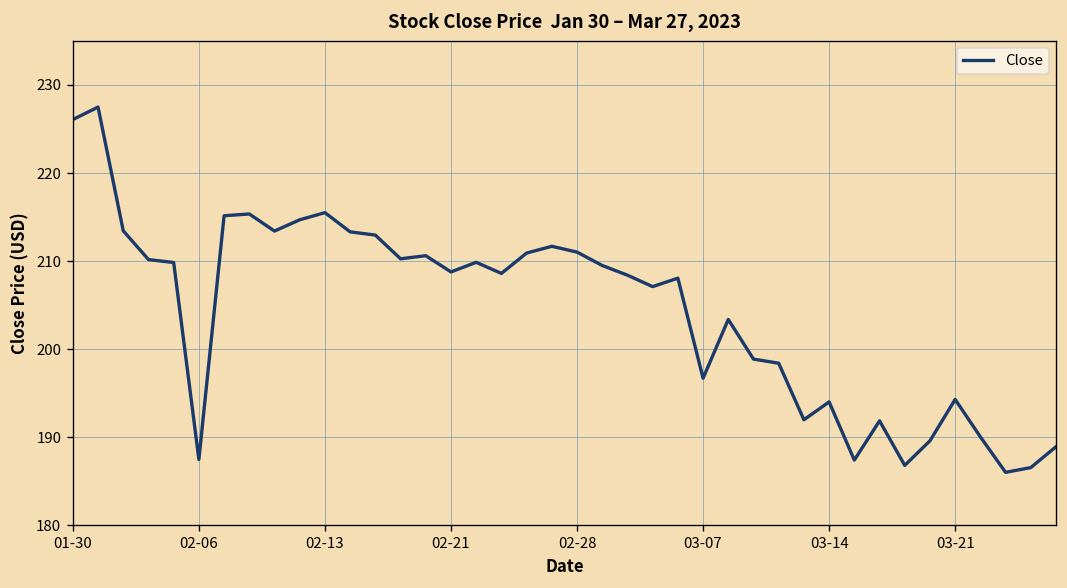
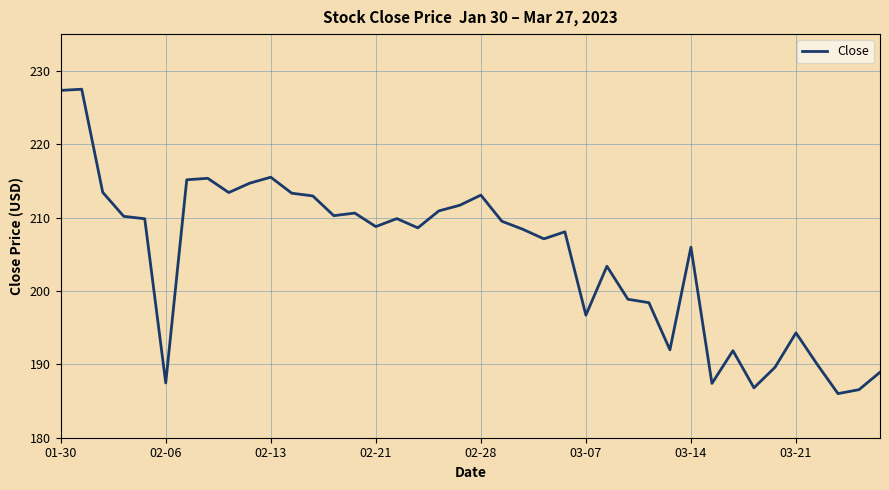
01-30: 226 -> 227
02-28: 211 -> 213
03-14: 194 -> 206
